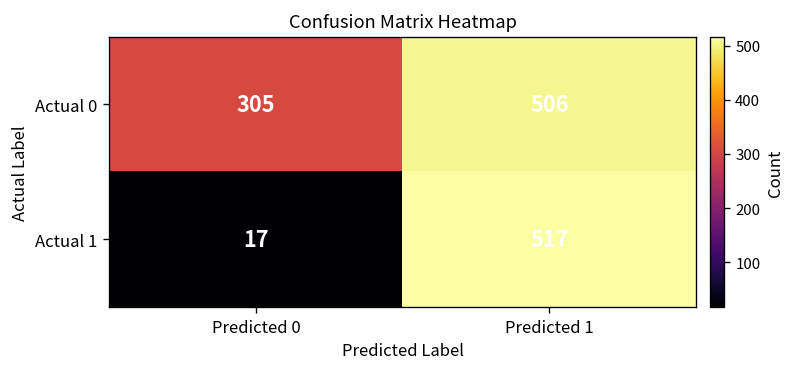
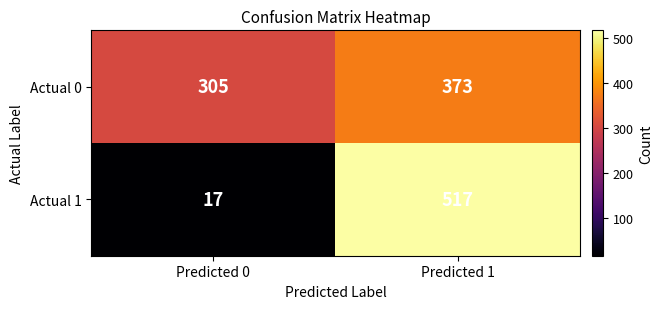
Actual 0, Predicted 1: 506 -> 373
